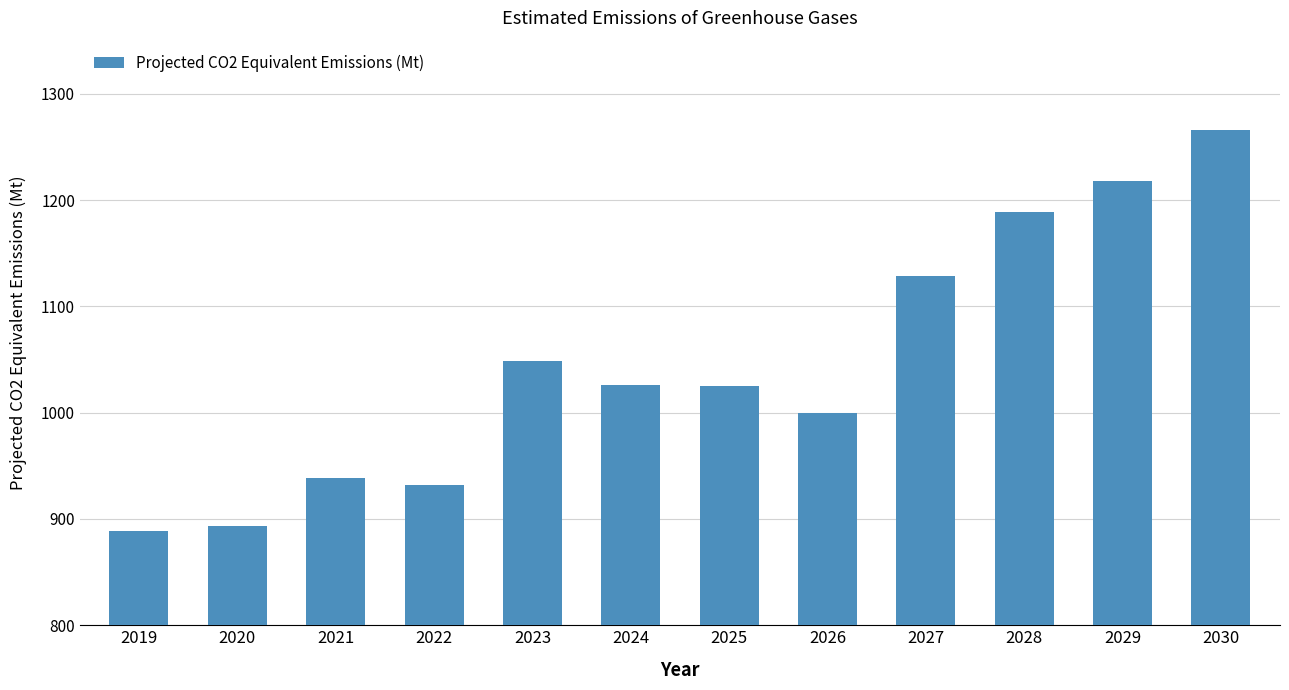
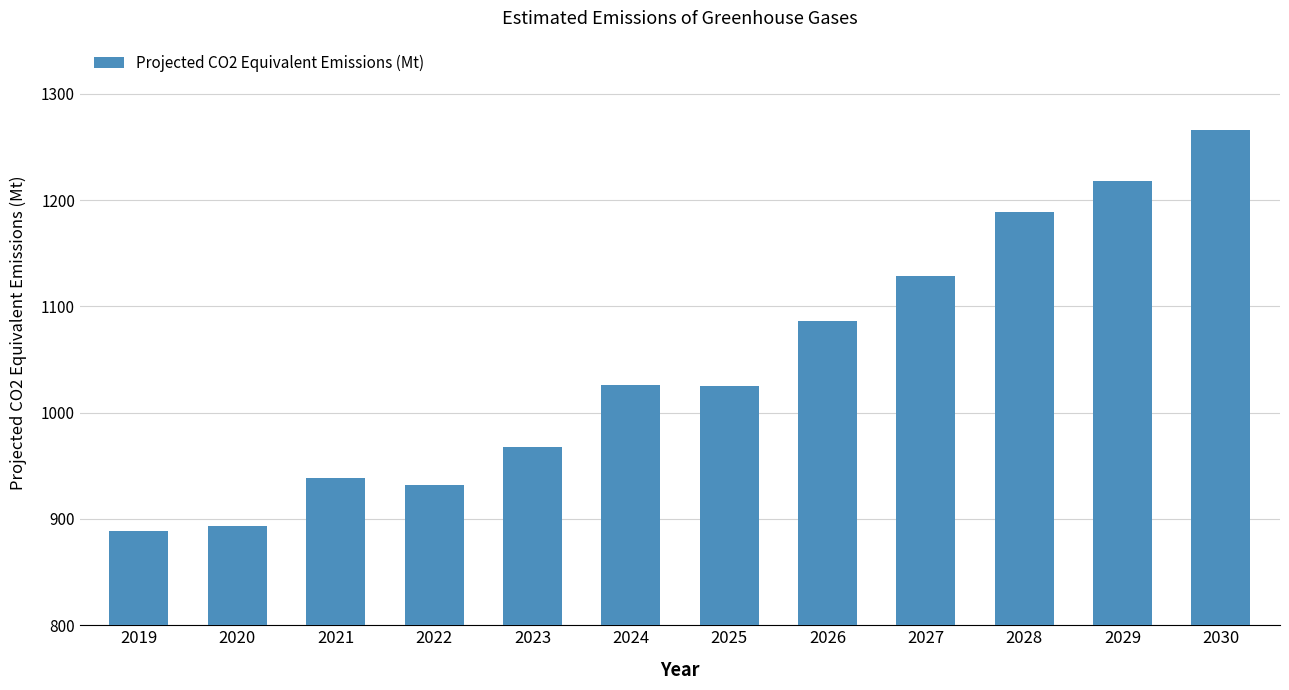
2023: 1049 -> 968
2026: 1000 -> 1086
